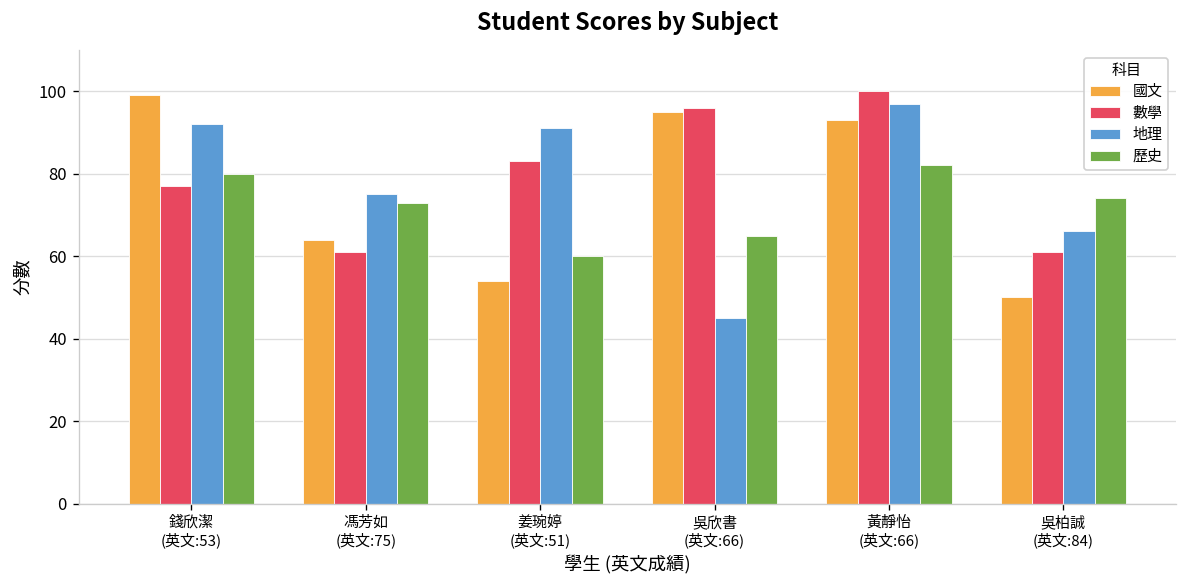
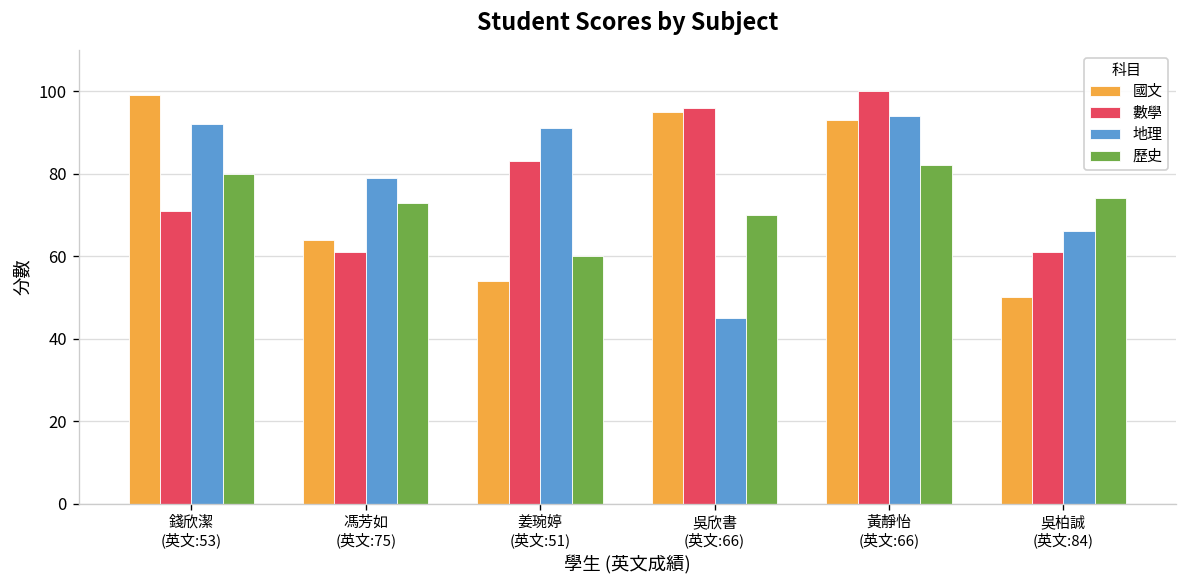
數學, 錢欣潔 (英文:53): 77 -> 71
地理, 馮芳如 (英文:75): 75 -> 79
歷史, 吳欣書 (英文:66): 65 -> 70
地理, 黃靜怡 (英文:66): 97 -> 94
